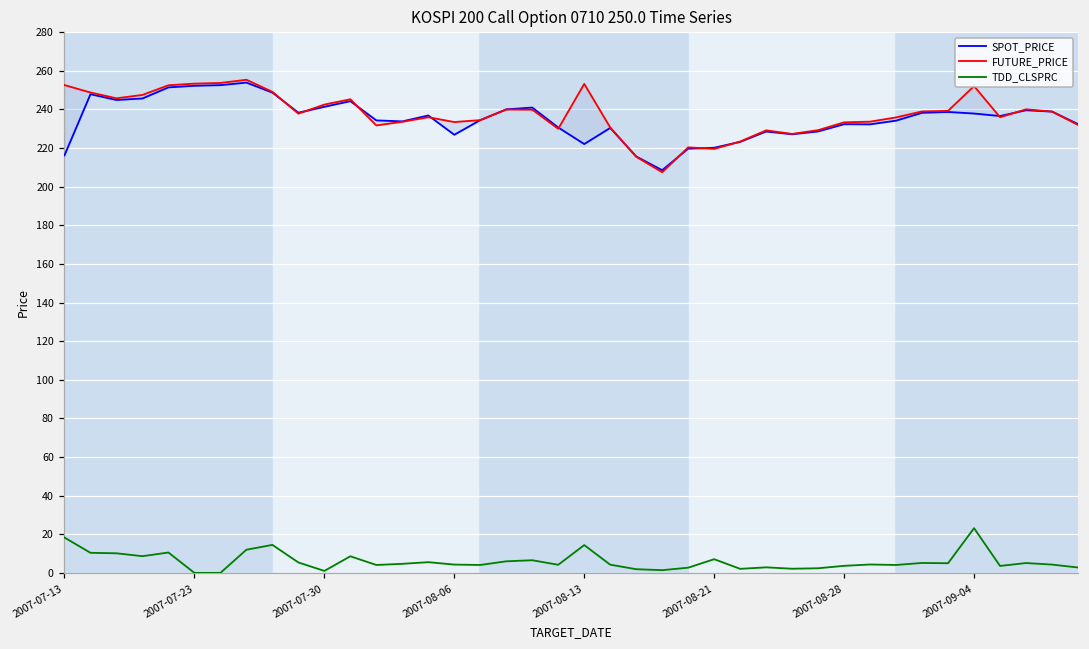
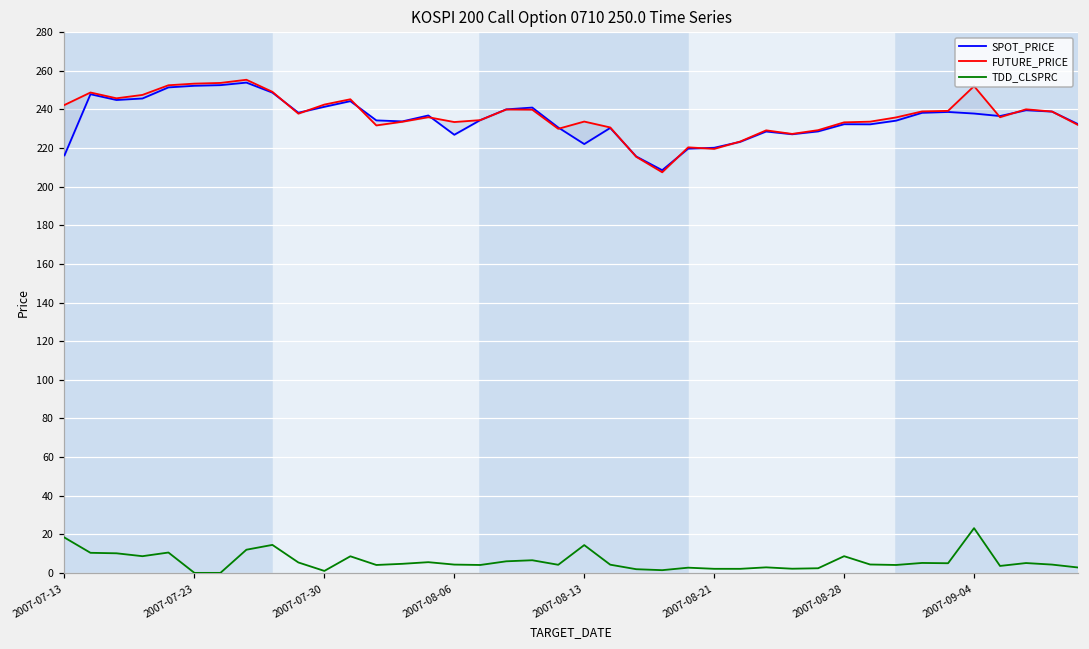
FUTURE_PRICE, 2007-07-13: 253 -> 242
FUTURE_PRICE, 2007-08-13: 253 -> 234
TDD_CLSPRC, 2007-08-21: 7 -> 2
TDD_CLSPRC, 2007-08-28: 4 -> 9
